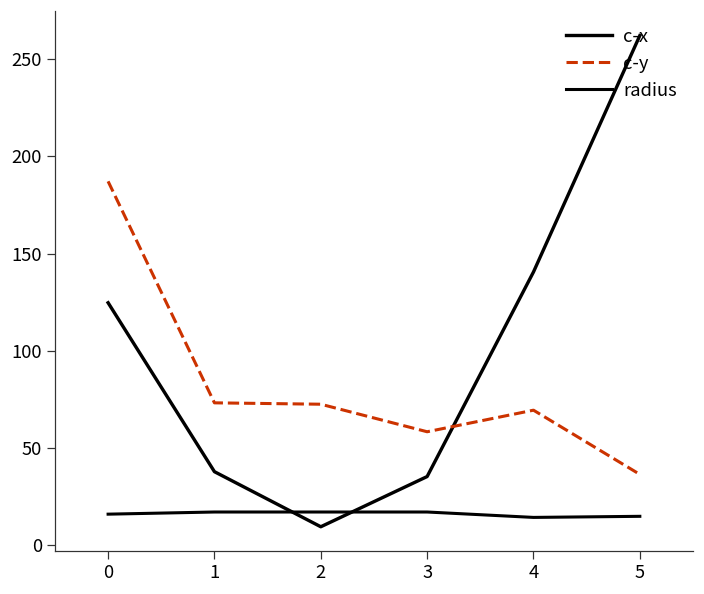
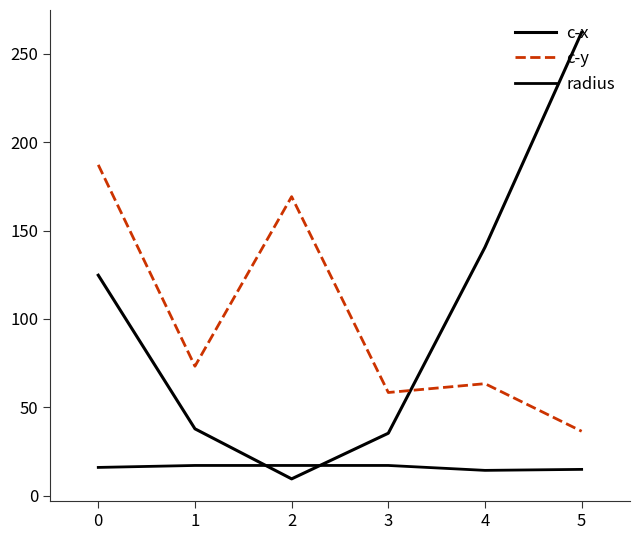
c-y, 2: 73 -> 169
c-y, 4: 69 -> 63
